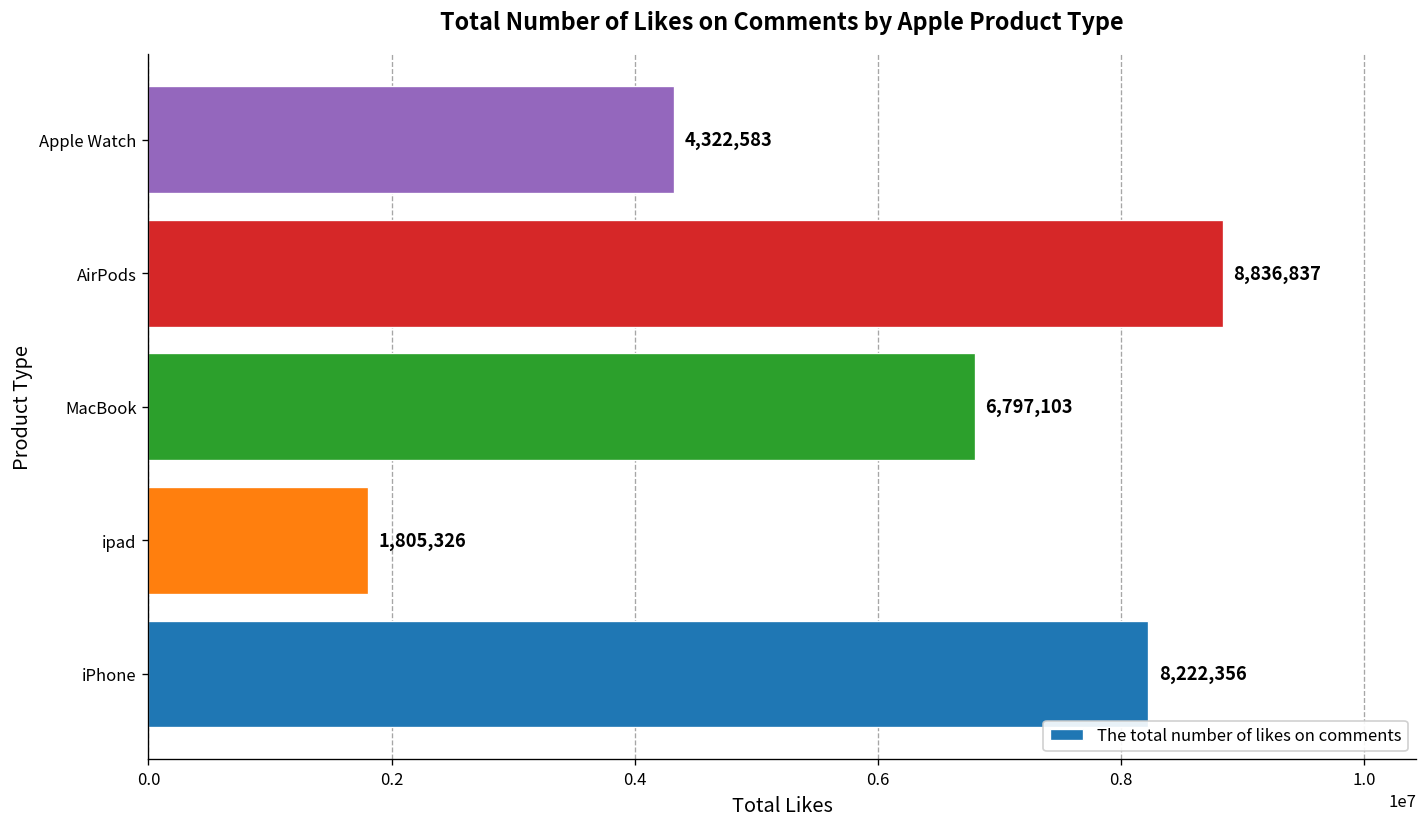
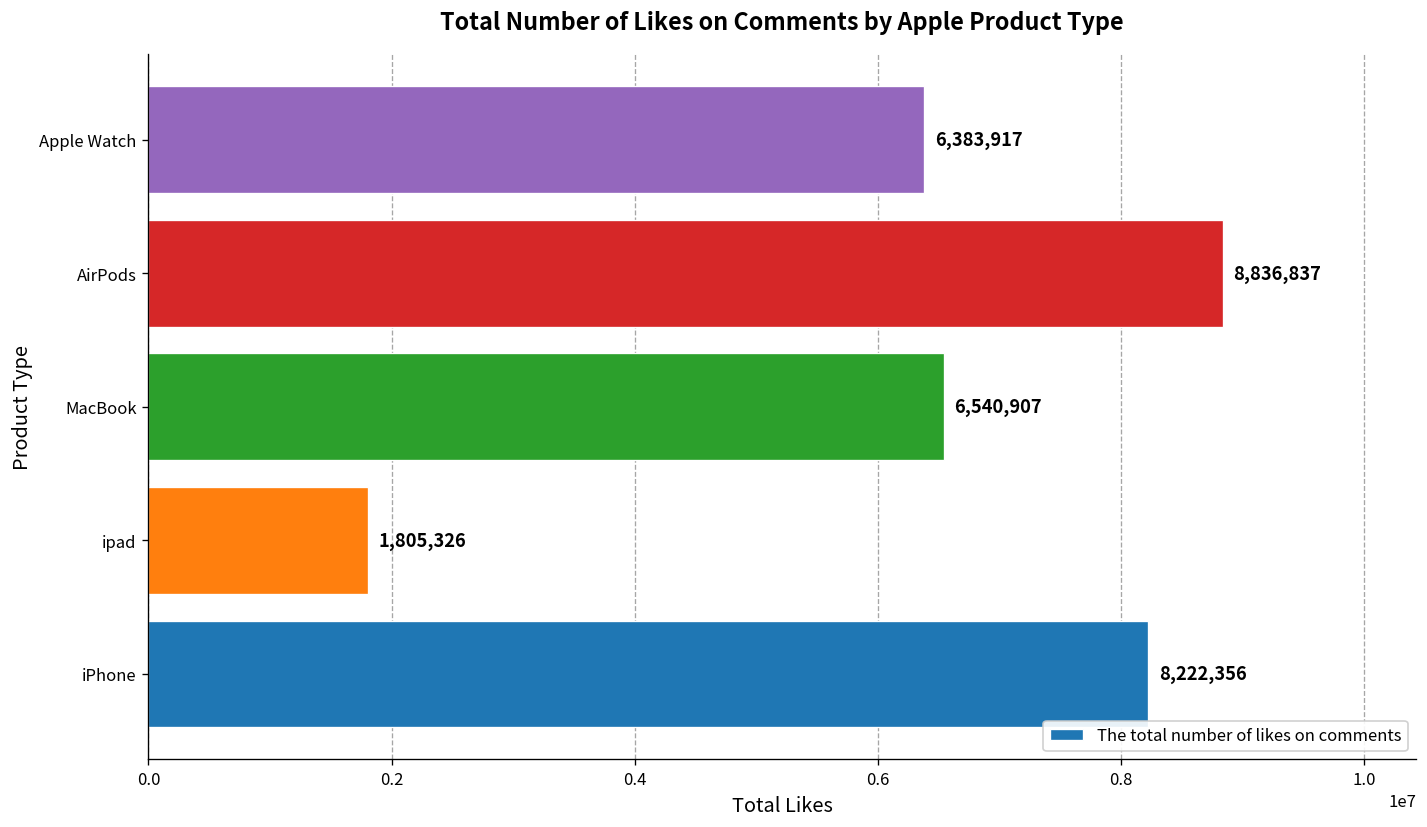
Apple Watch: 4,322,583 -> 6,383,917
MacBook: 6,797,103 -> 6,540,907
